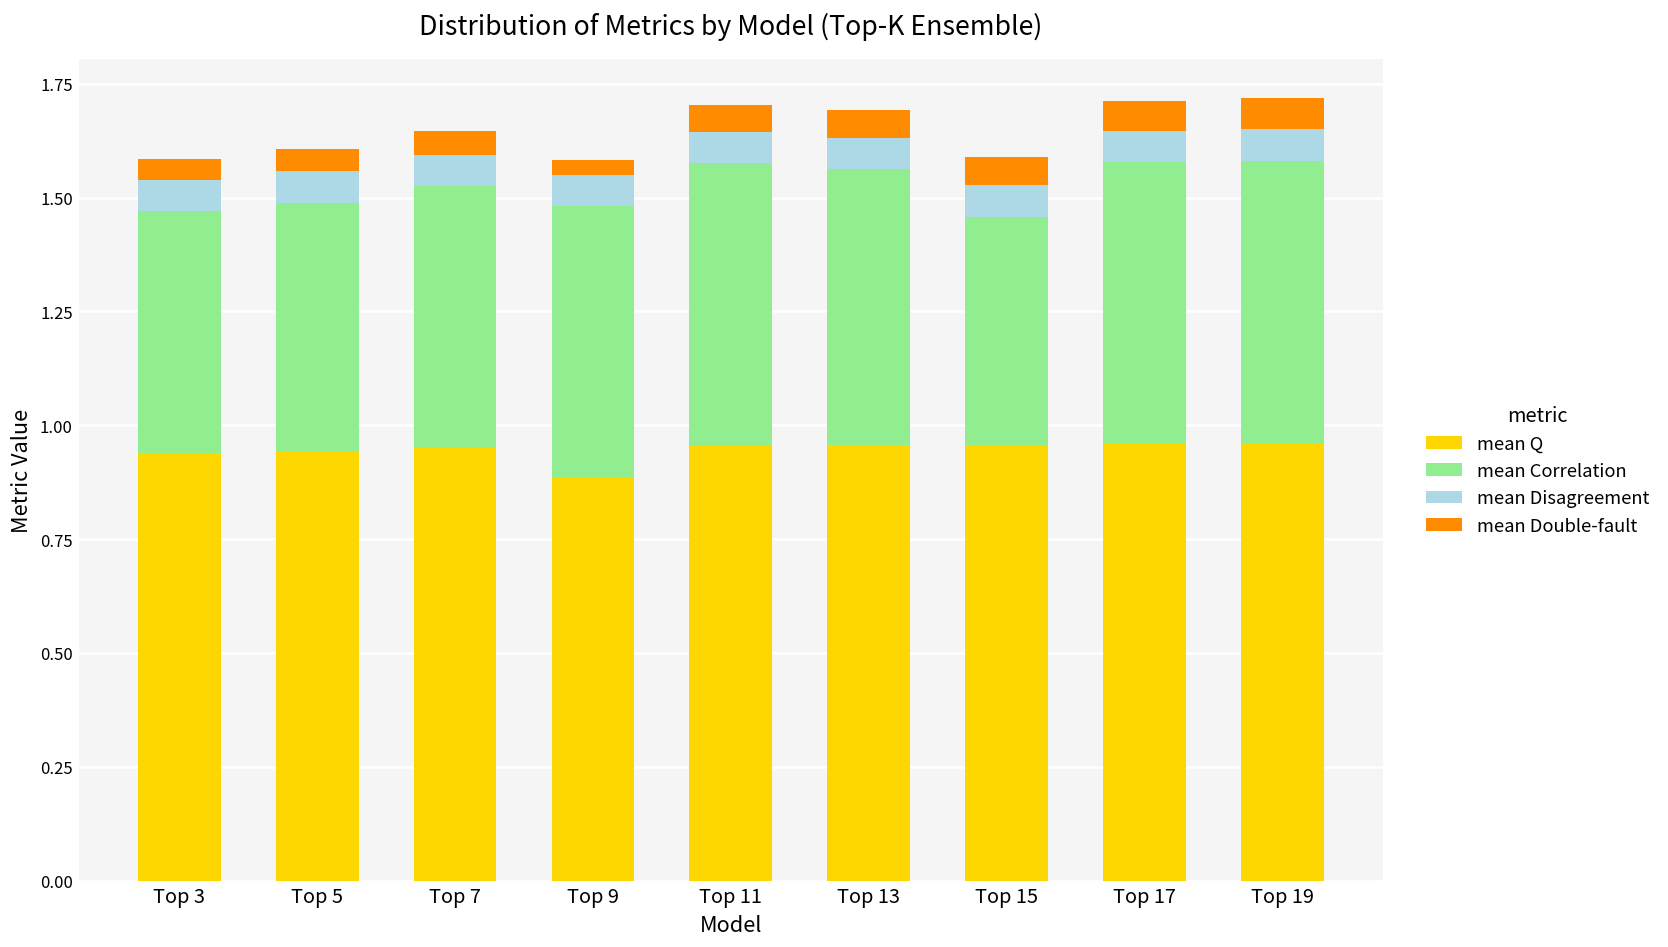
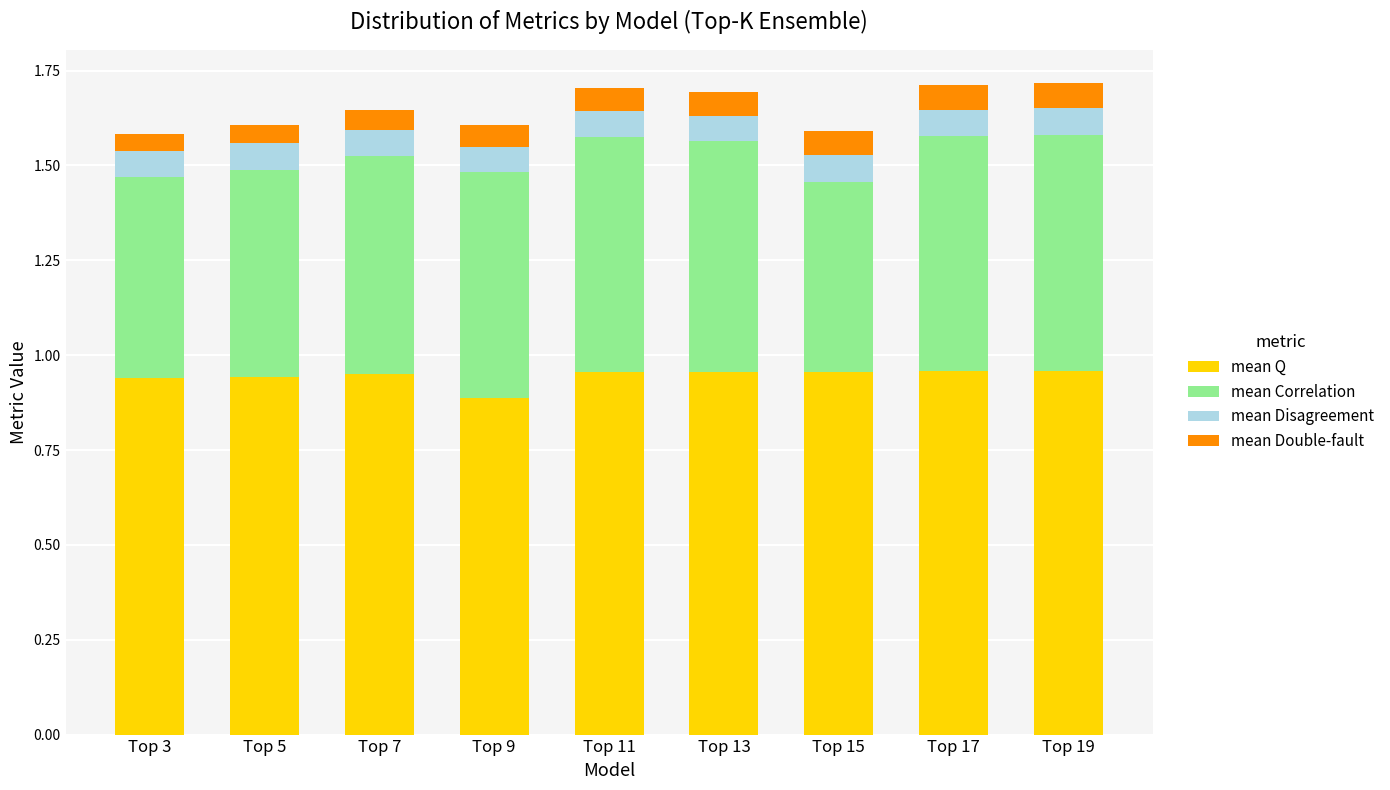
mean Double-fault, Top 9: 0.03 -> 0.06
